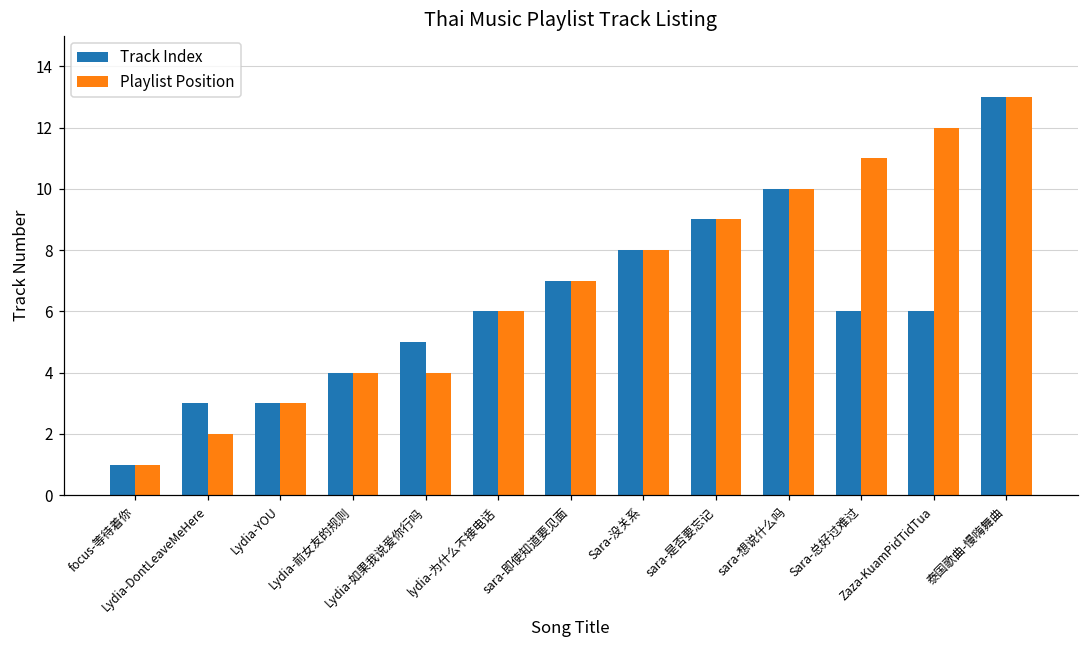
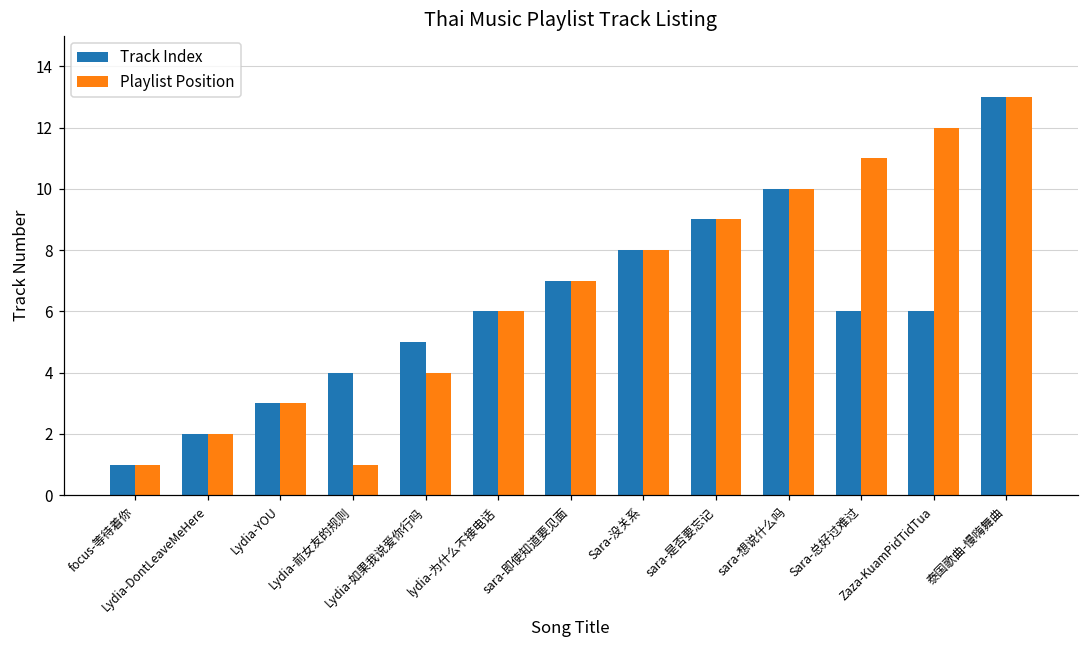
Track Index, Lydia-DontLeaveMeHere: 3 -> 2
Playlist Position, Lydia-前女友的规则: 4 -> 1
